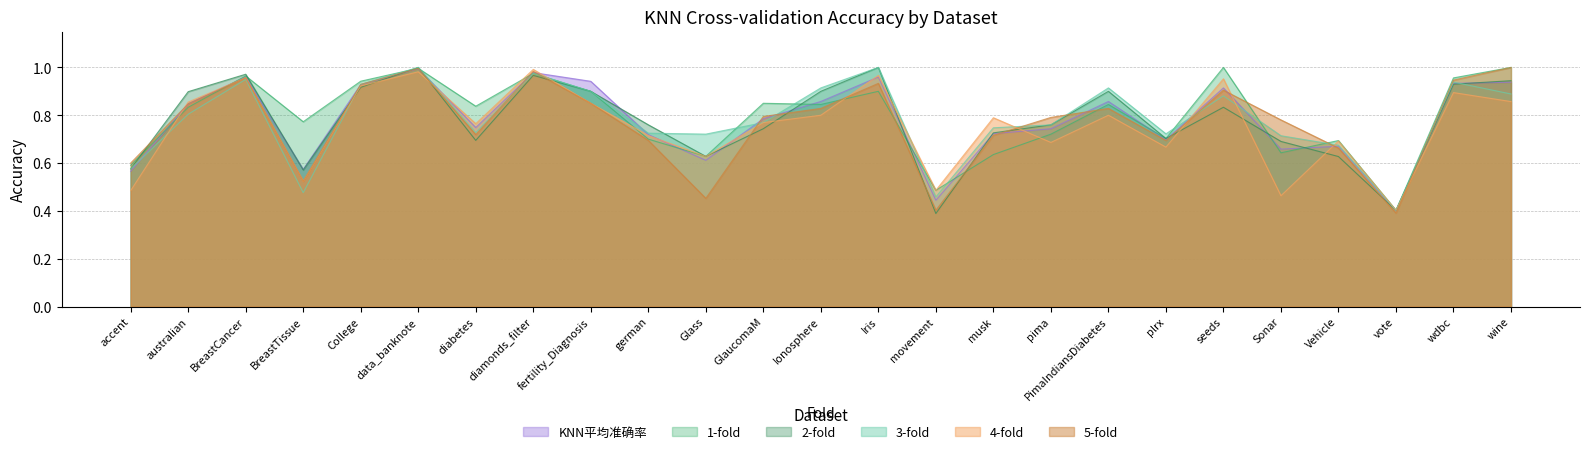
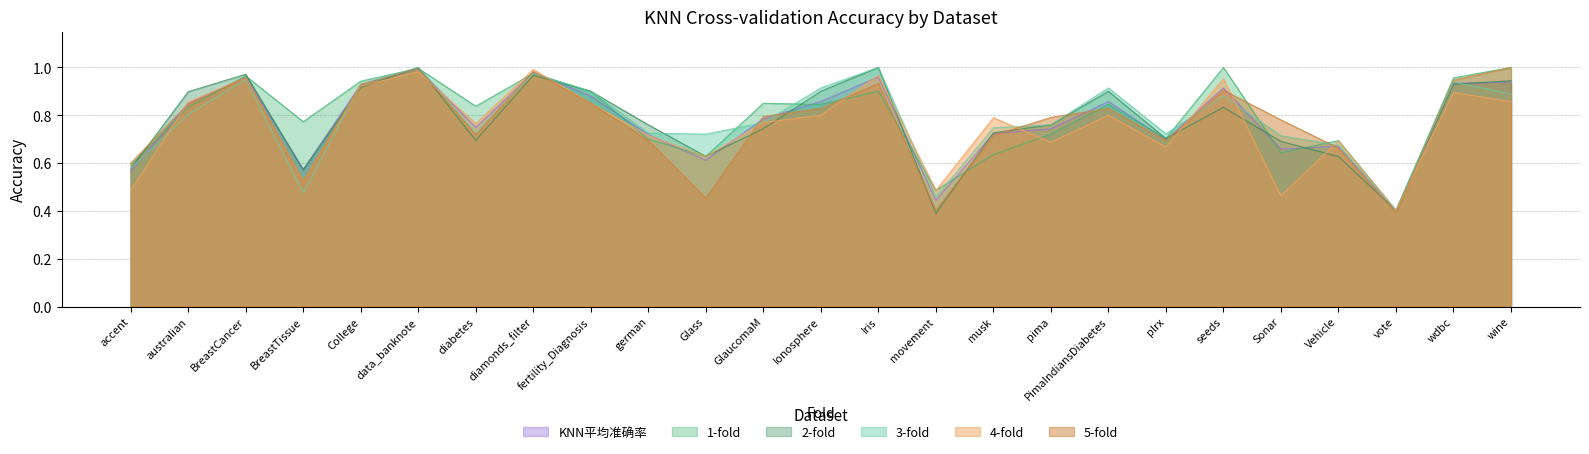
KNN平均准确率, fertility_Diagnosis: 0.94 -> 0.88
